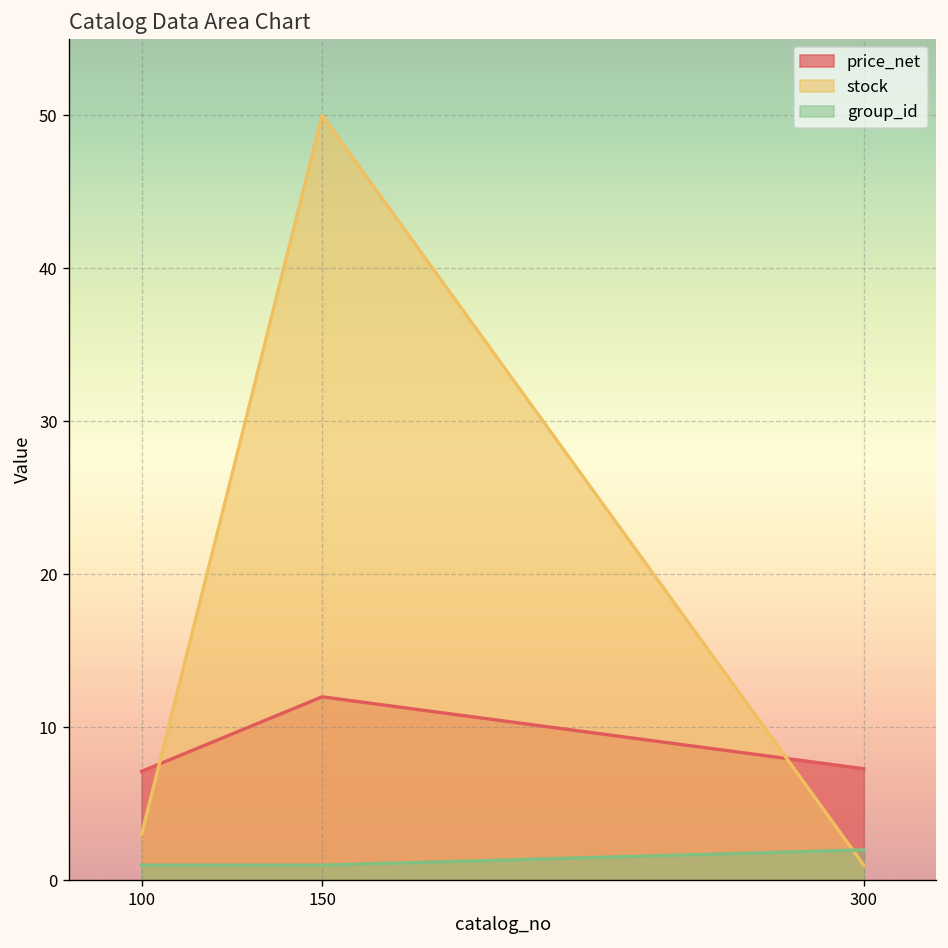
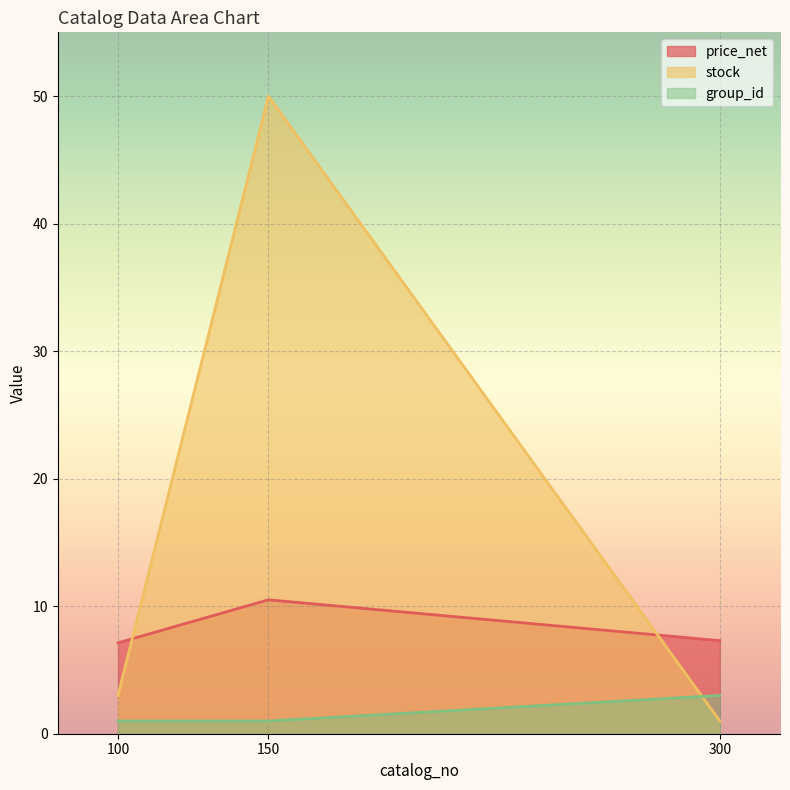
price_net, 150: 12.0 -> 10.5
group_id, 300: 2 -> 3
